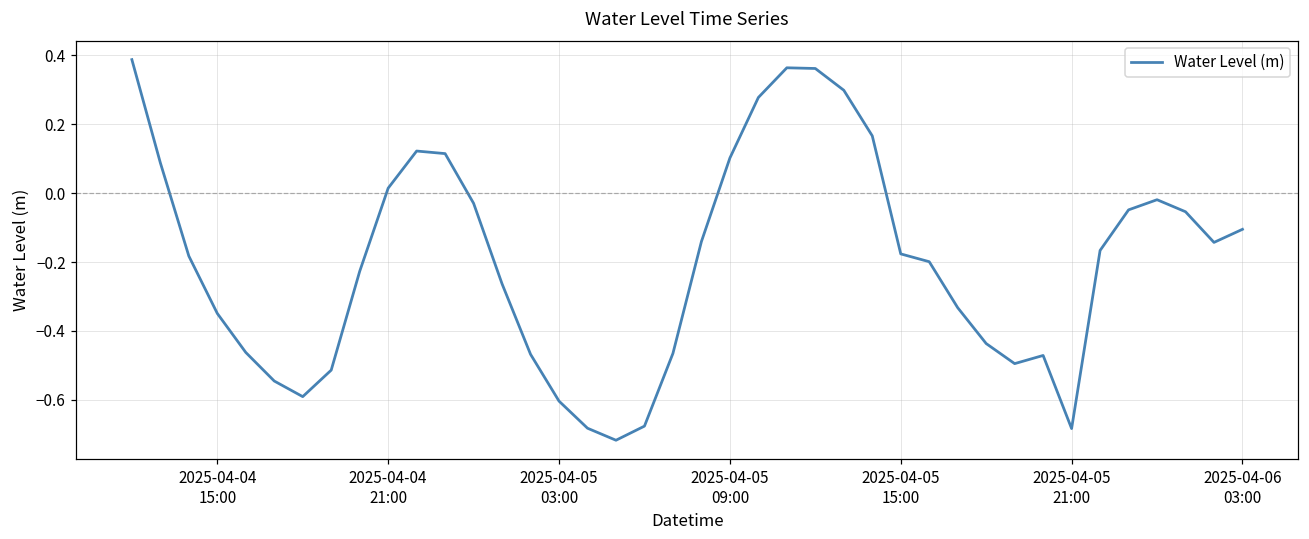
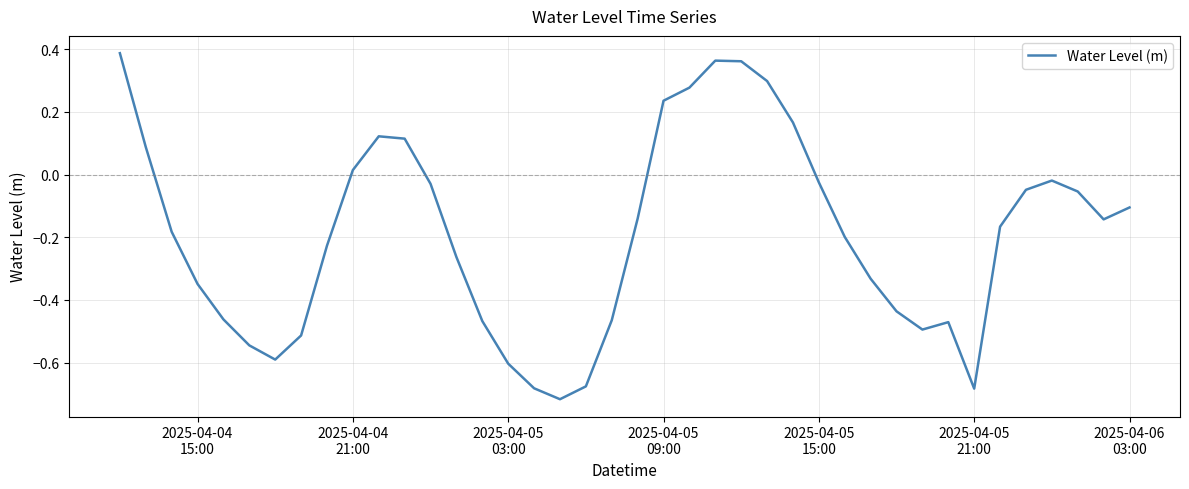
2025-04-05 09:00: 0.10 -> 0.24
2025-04-05 15:00: -0.18 -> -0.03
